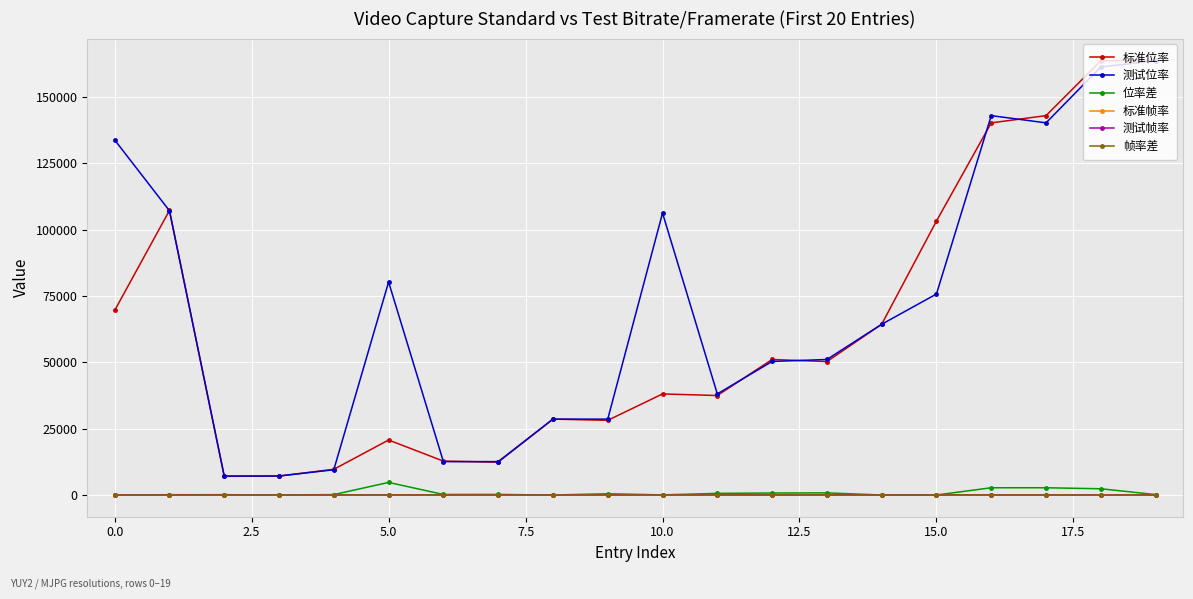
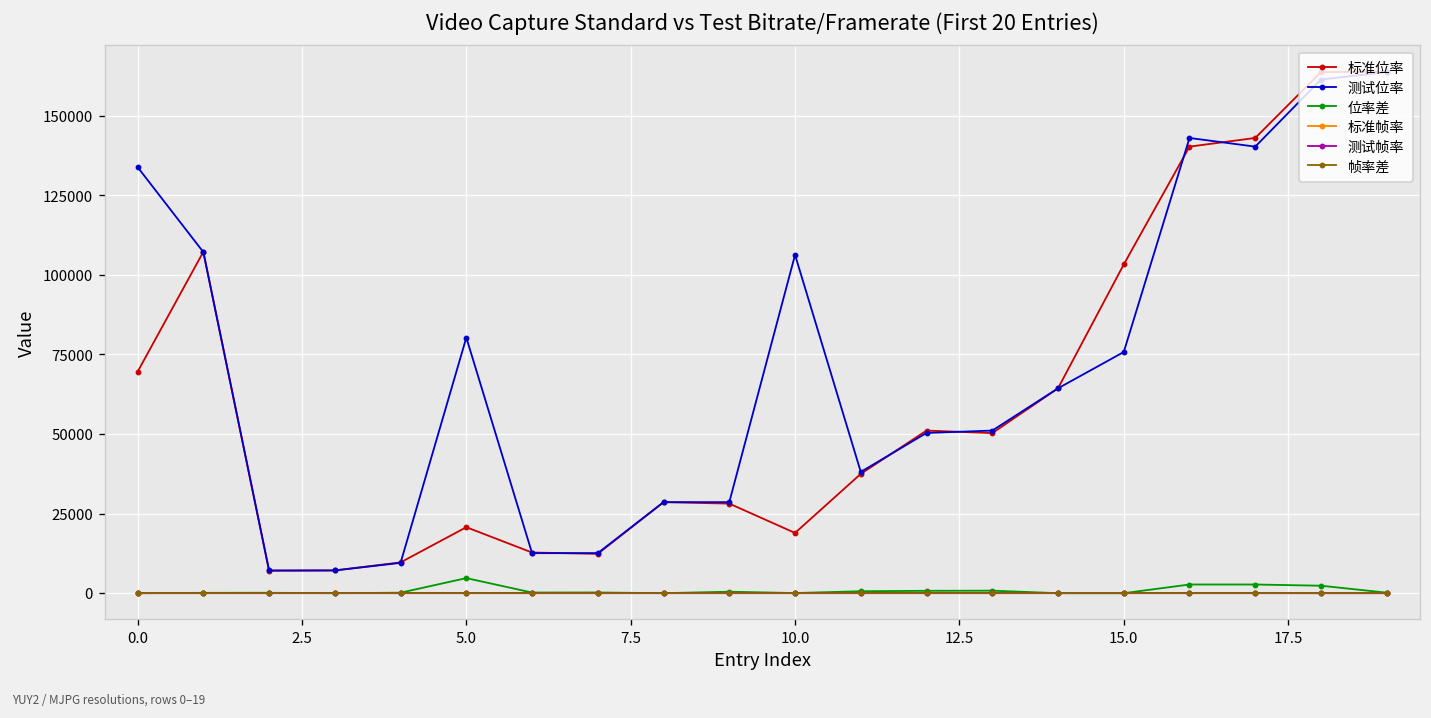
标准位率, 10.0: 38000 -> 19000
